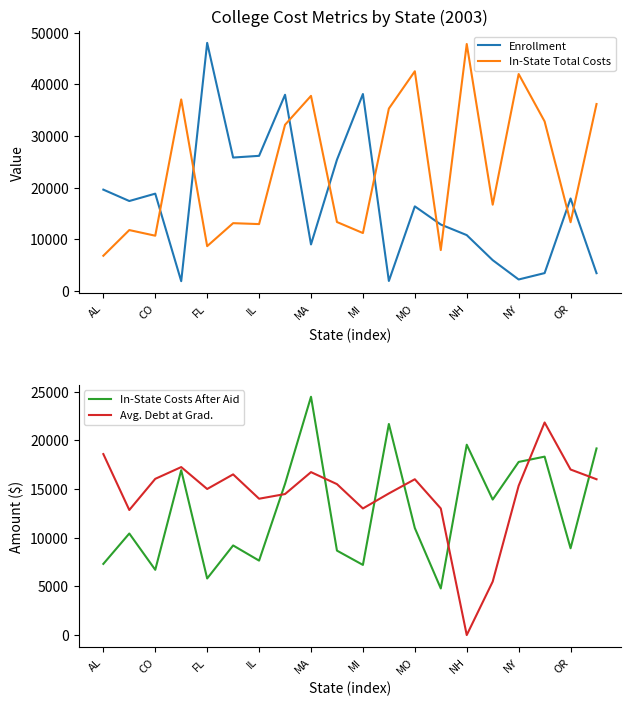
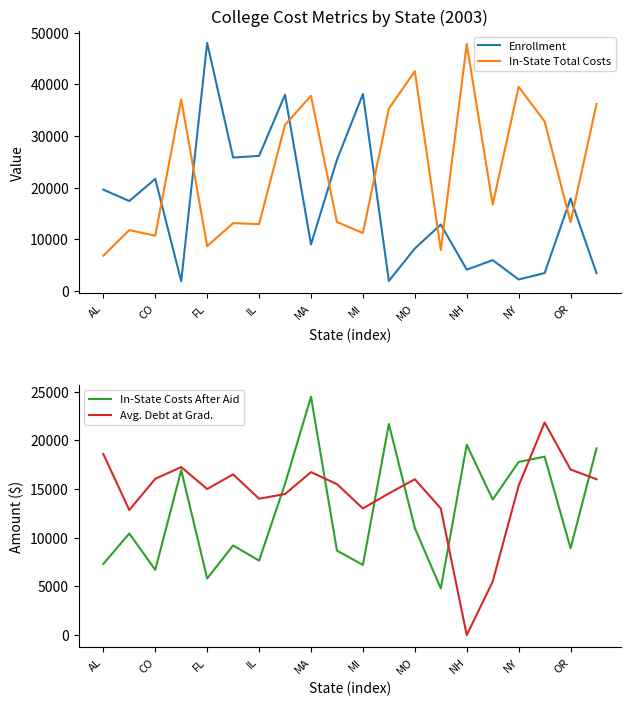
College Cost Metrics by State (2003), Enrollment, CO: 19000 -> 22000
College Cost Metrics by State (2003), Enrollment, MO: 16000 -> 8000
College Cost Metrics by State (2003), Enrollment, NH: 11000 -> 4000
College Cost Metrics by State (2003), In-State Total Costs, NY: 42000 -> 39000
